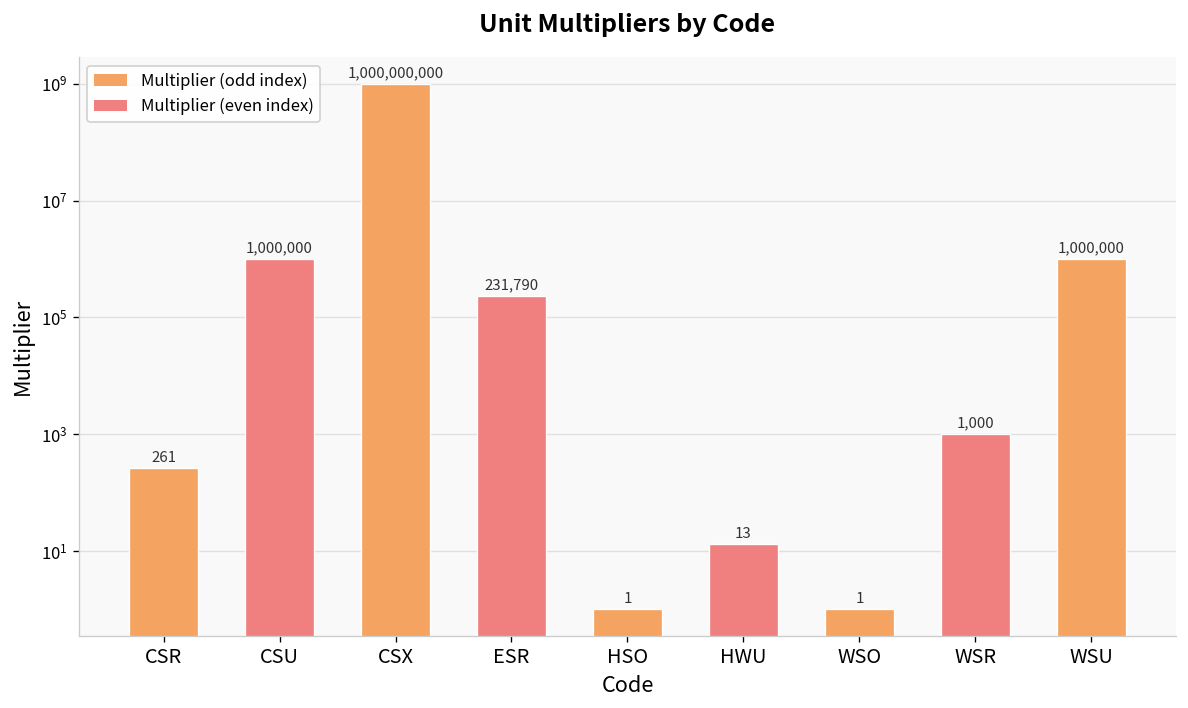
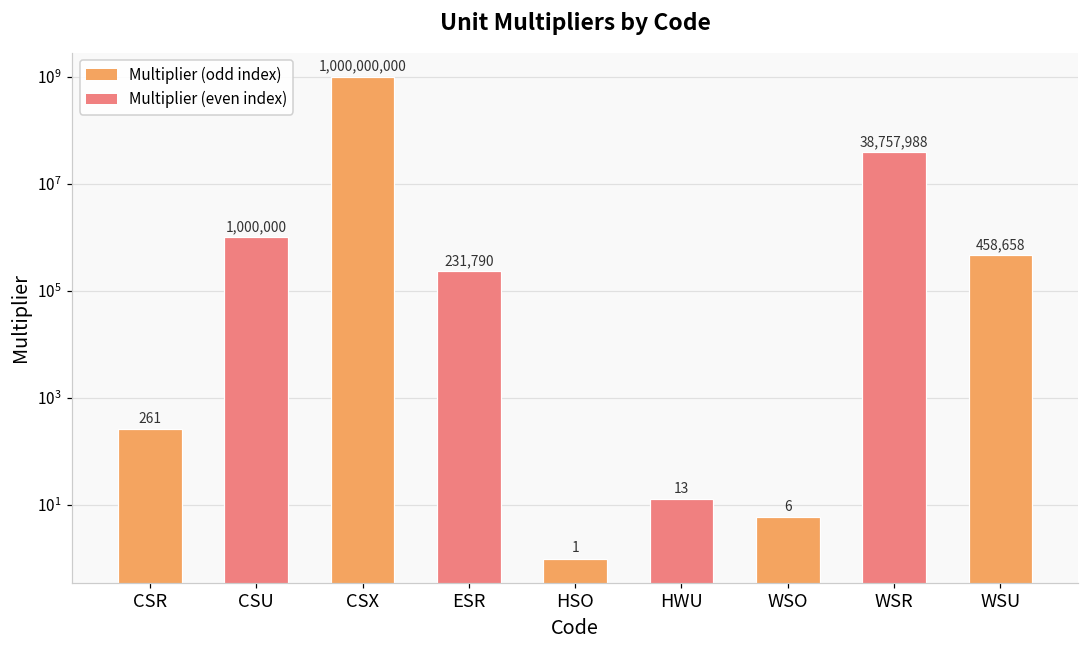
WSO: 1 -> 6
WSR: 1,000 -> 38,757,988
WSU: 1,000,000 -> 458,658
